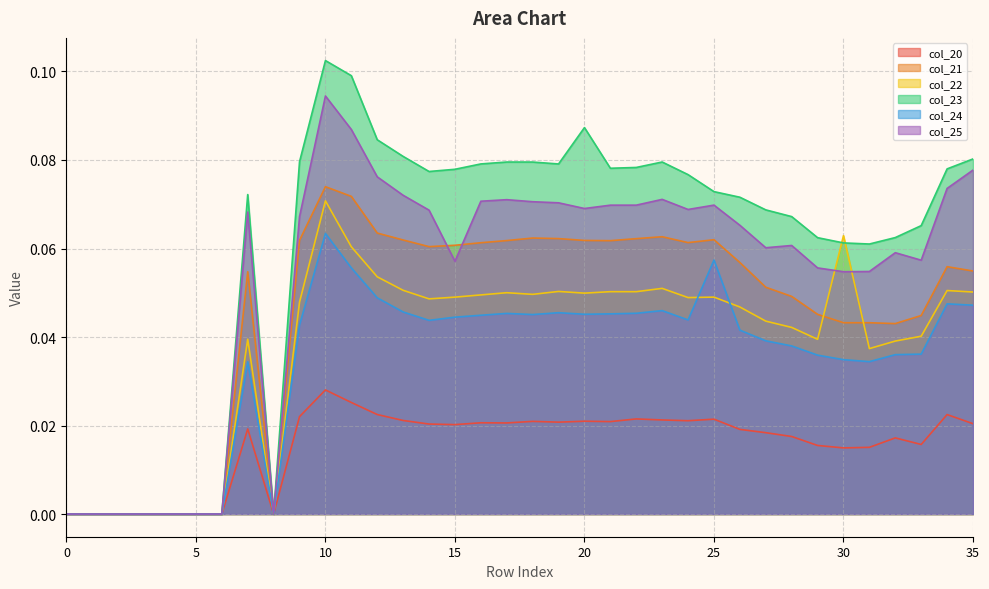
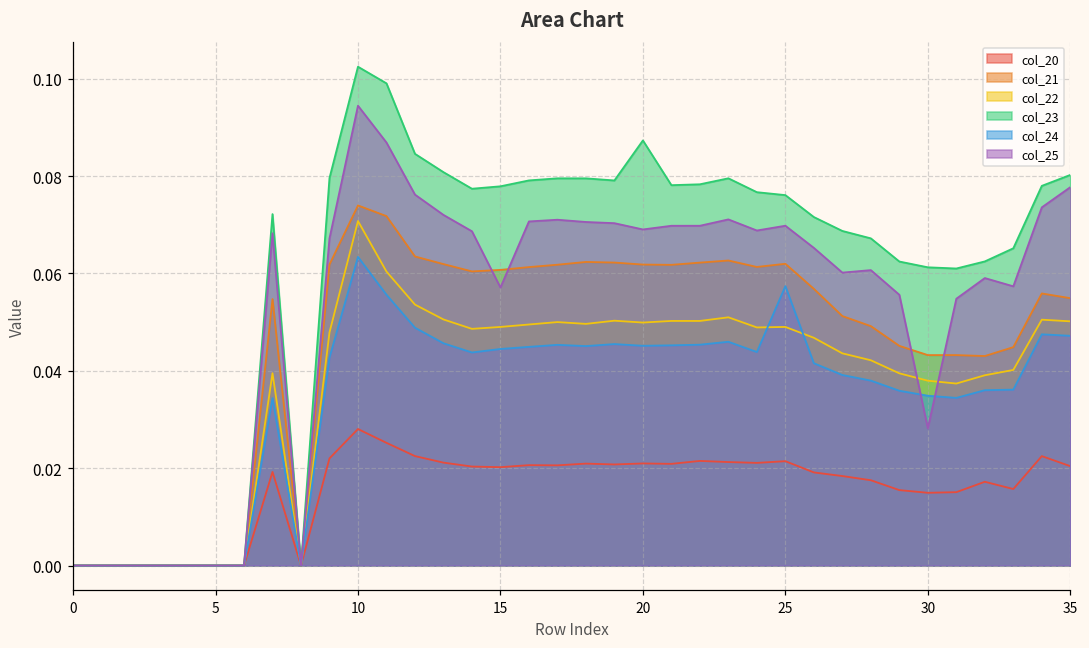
col_23, 25: 0.073 -> 0.076
col_22, 30: 0.063 -> 0.038
col_25, 30: 0.055 -> 0.028
